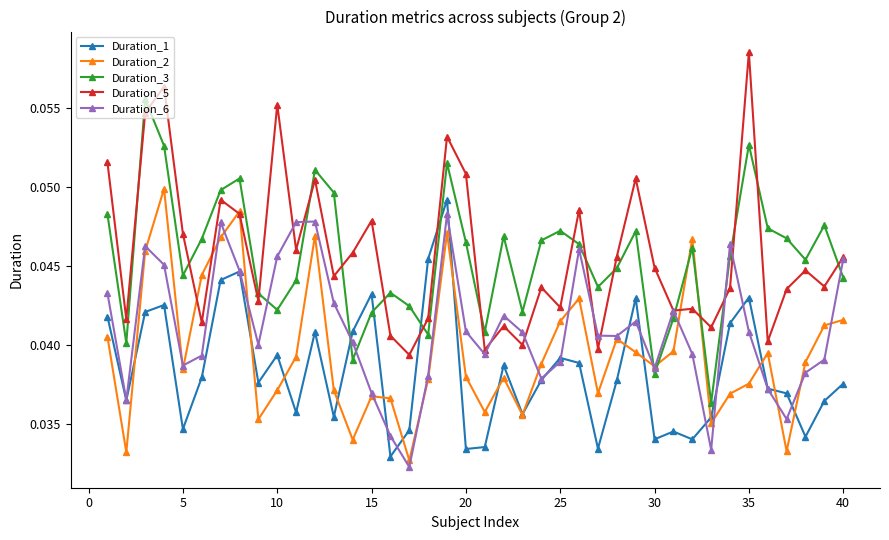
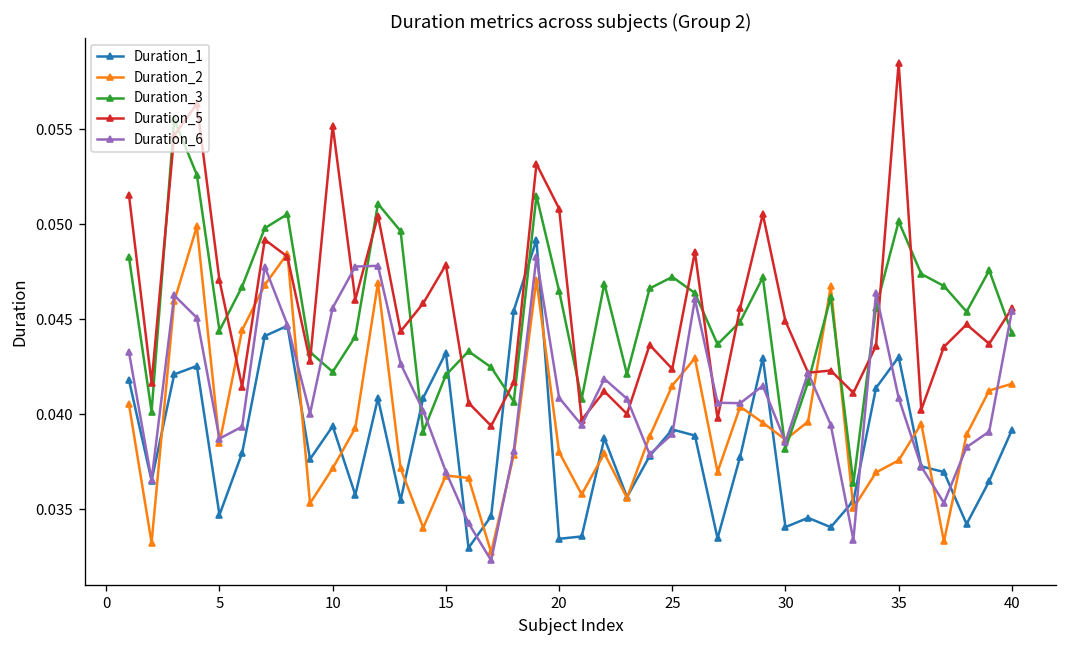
Duration_3, 35: 0.0527 -> 0.0502
Duration_1, 40: 0.0376 -> 0.0392
